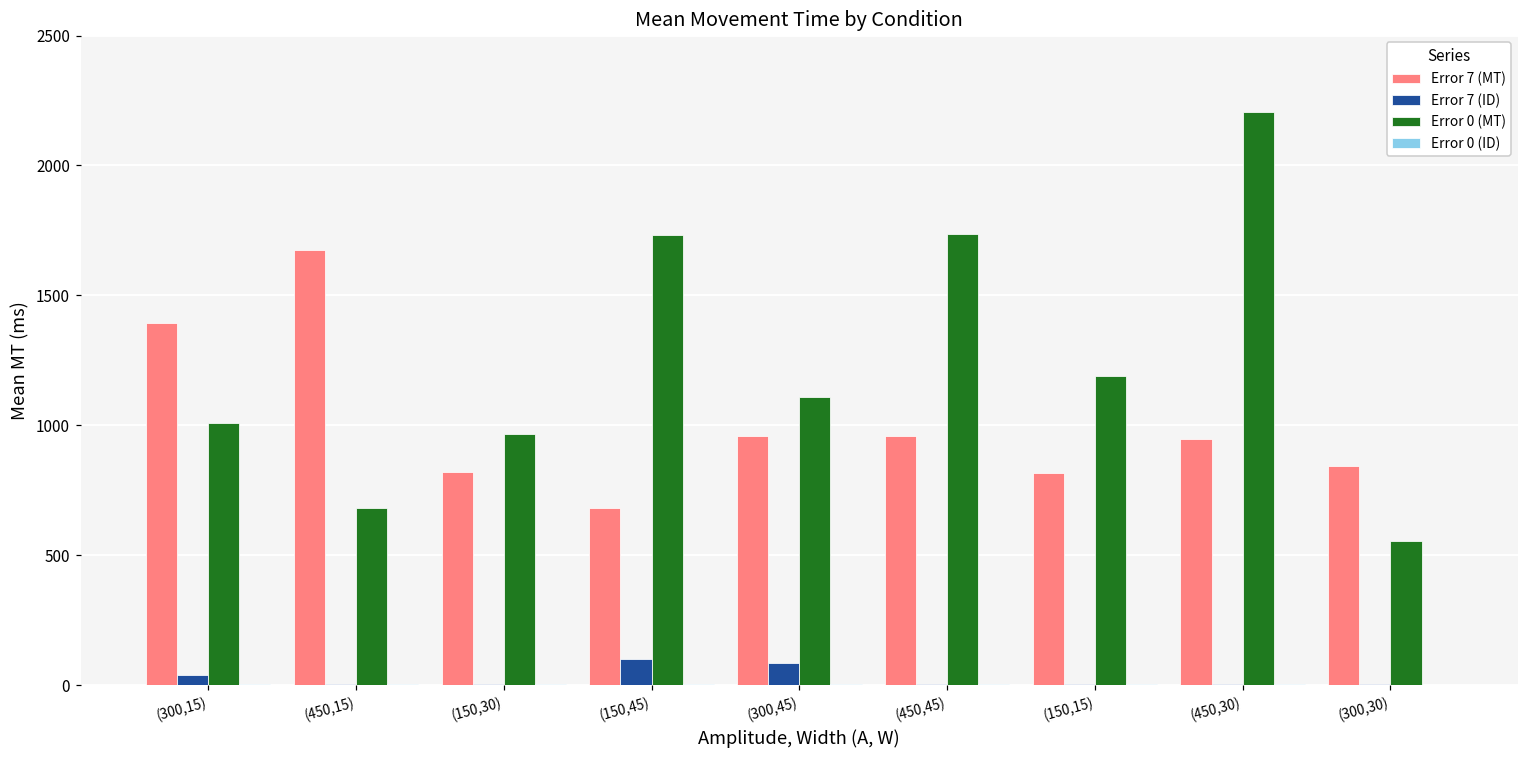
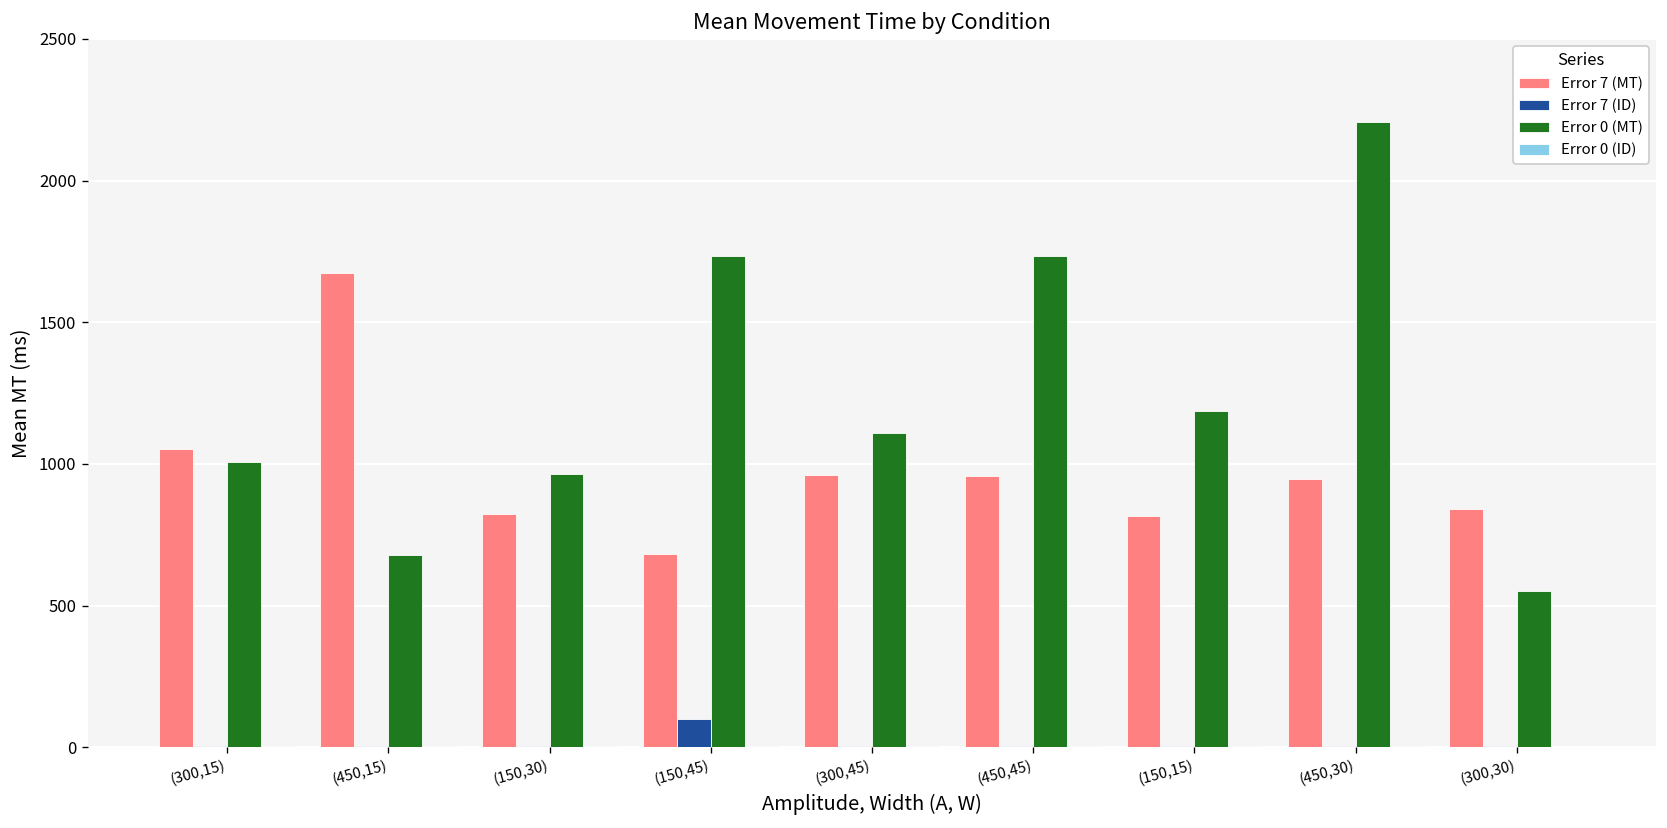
Error 7 (MT), (300,15): 1390 -> 1050
Error 7 (ID), (300,15): 40 -> 0
Error 7 (ID), (300,45): 90 -> 0
